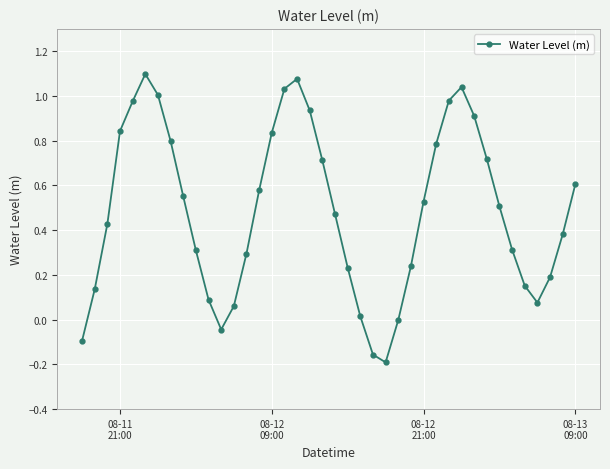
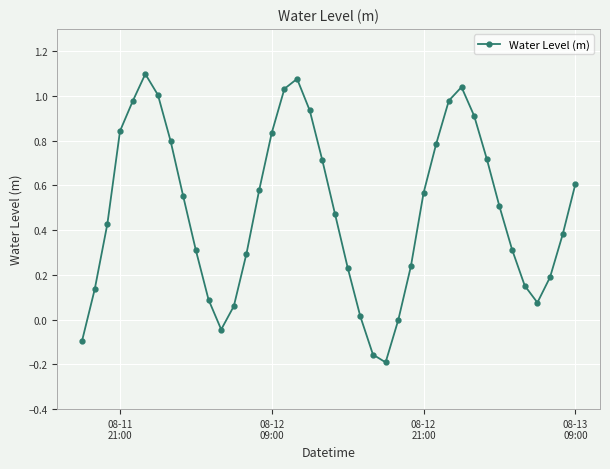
08-12 21:00: 0.53 -> 0.57
